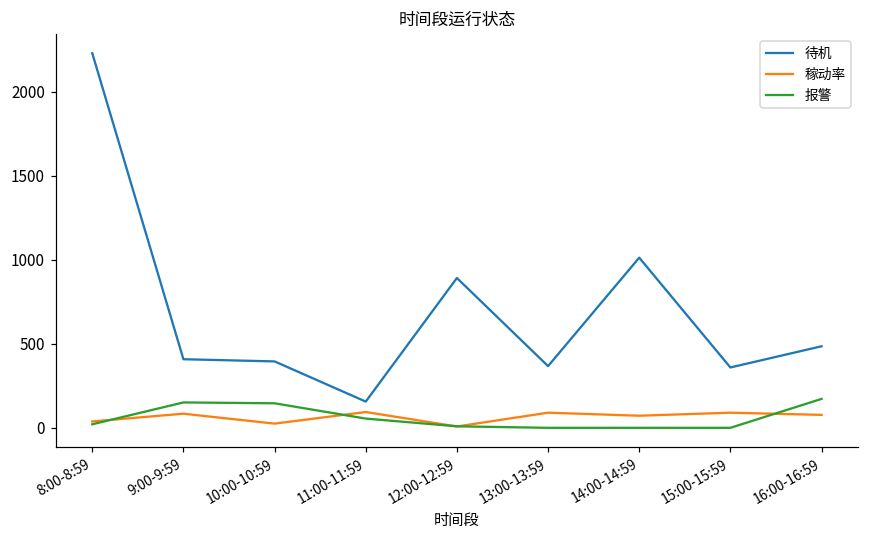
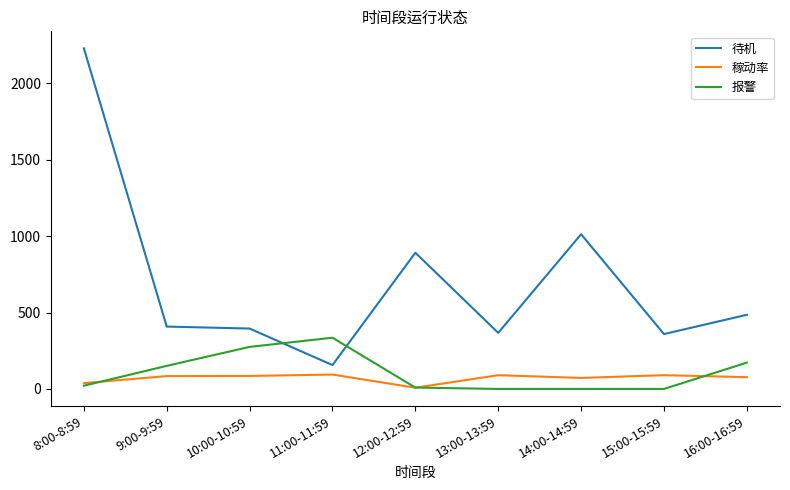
稼动率, 10:00-10:59: 30 -> 90
报警, 10:00-10:59: 150 -> 280
报警, 11:00-11:59: 60 -> 340
